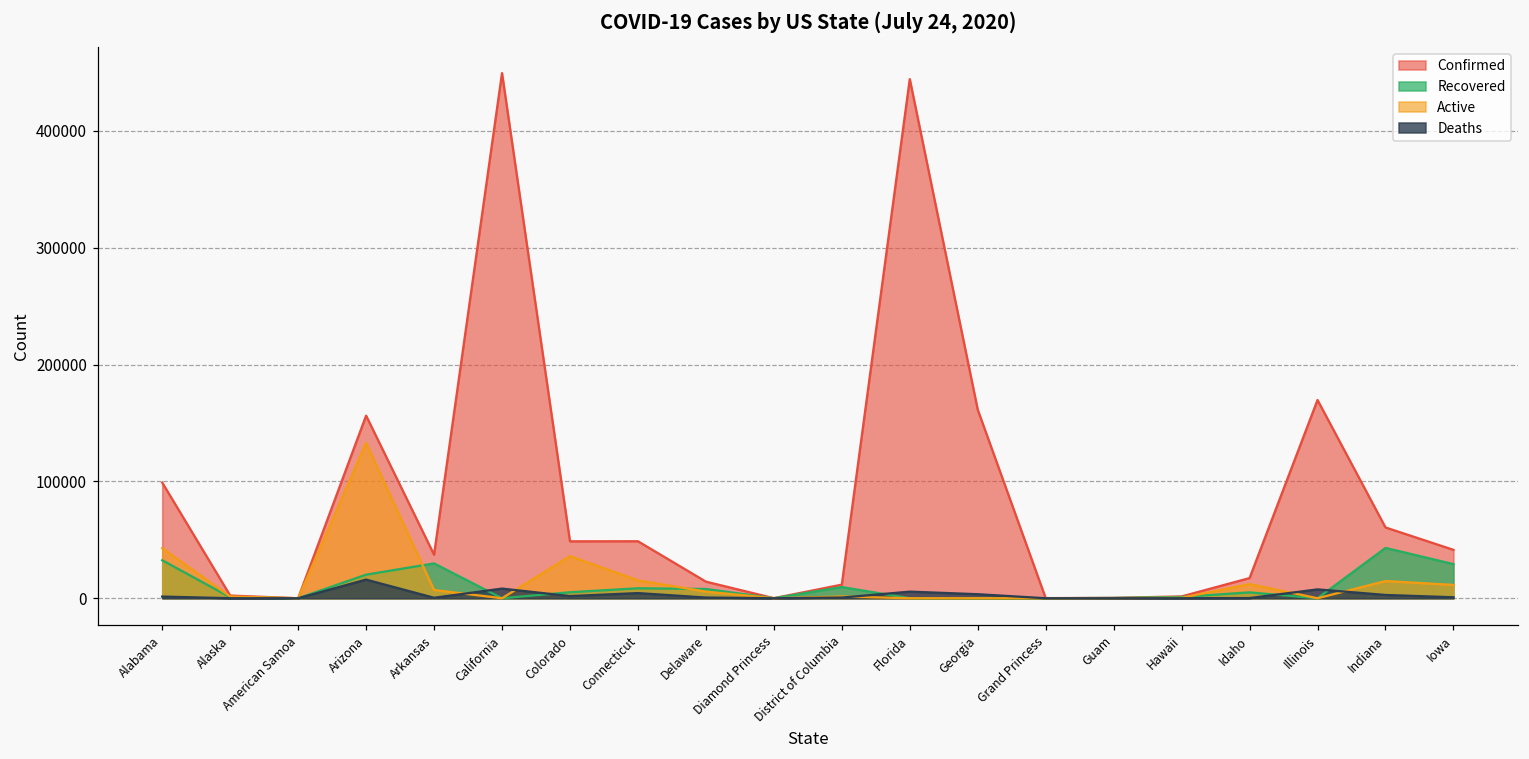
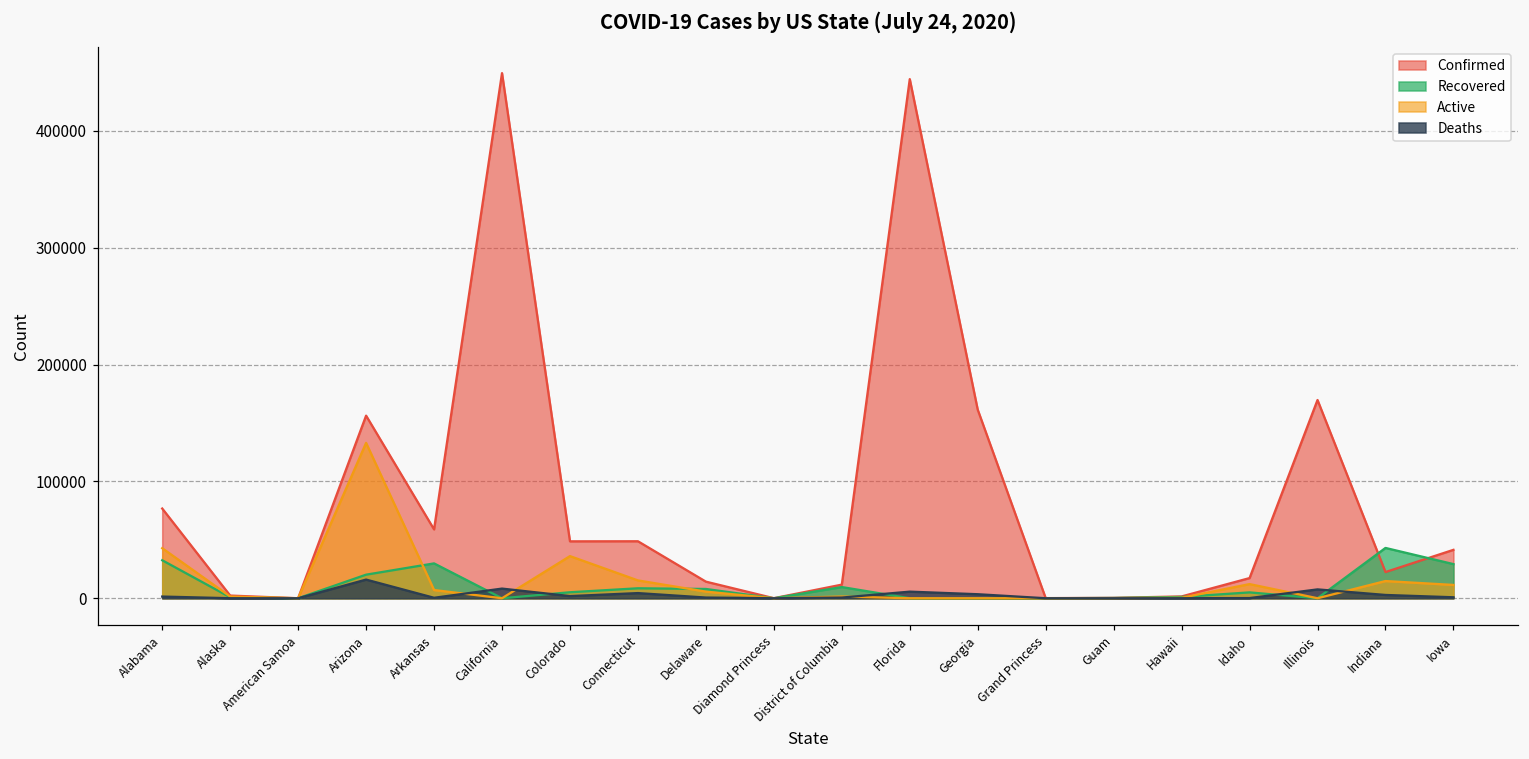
Confirmed, Alabama: 99000 -> 77000
Confirmed, Arkansas: 37000 -> 59000
Confirmed, Indiana: 61000 -> 22000
